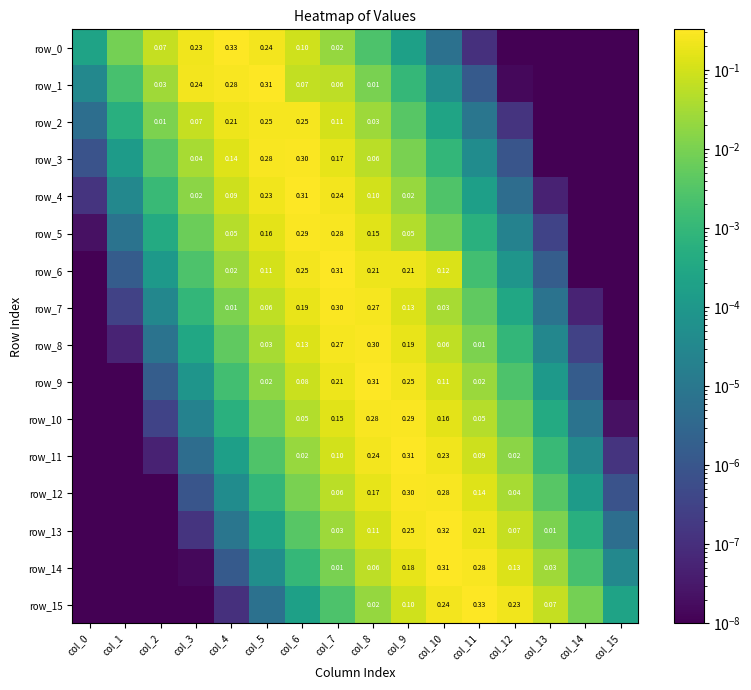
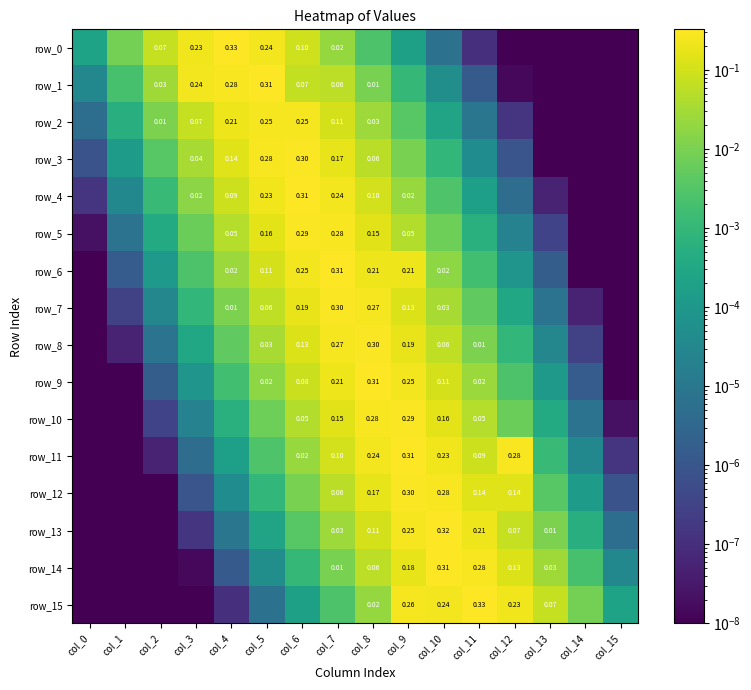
row_6, col_10: 0.12 -> 0.02
row_11, col_12: 0.02 -> 0.28
row_12, col_12: 0.04 -> 0.14
row_15, col_9: 0.10 -> 0.26
